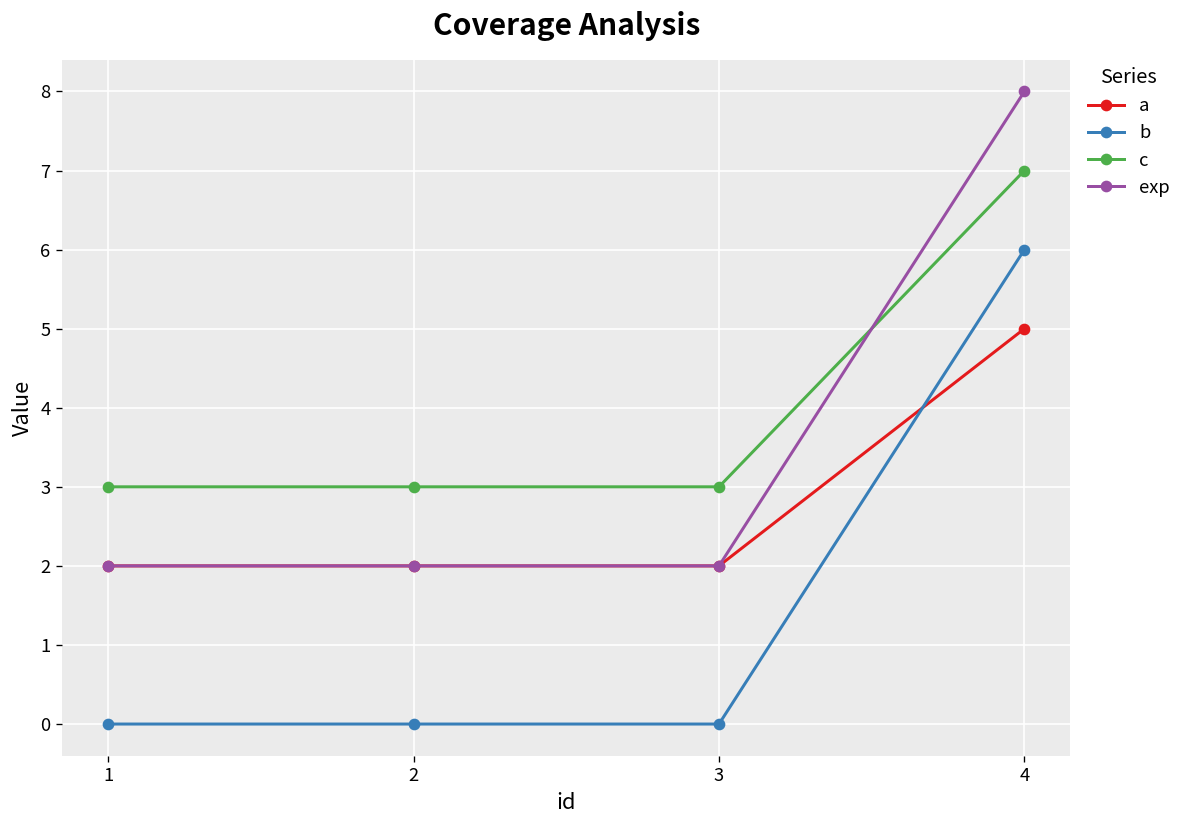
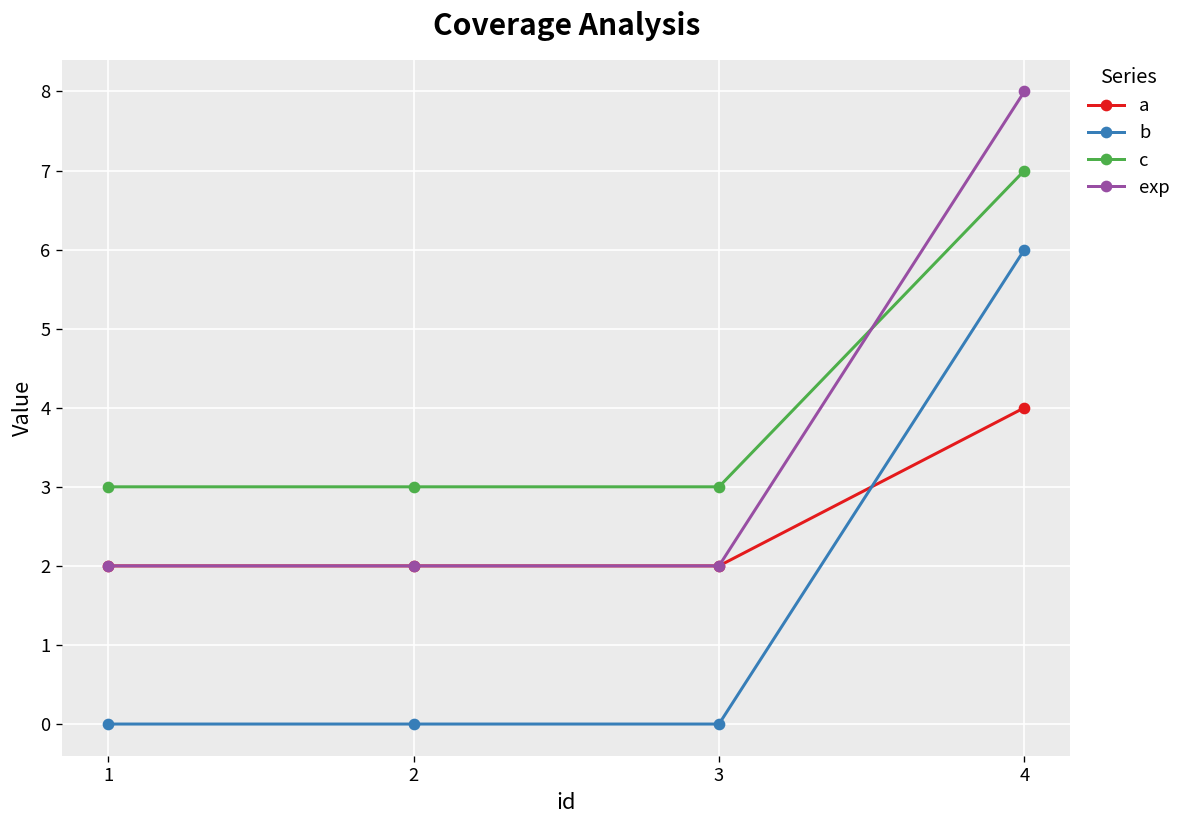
a, 4: 5 -> 4
